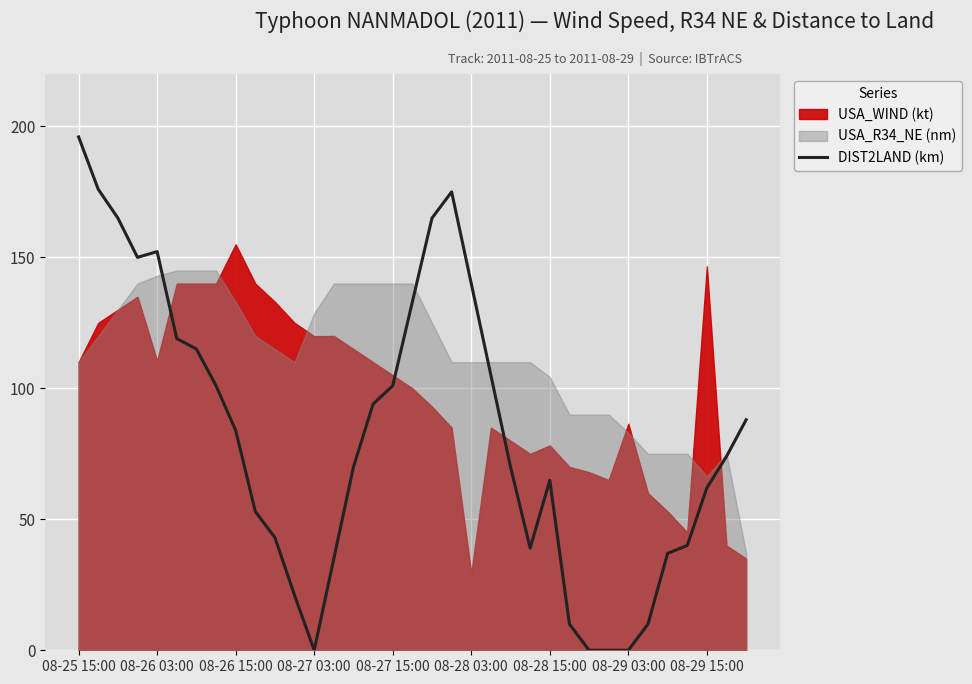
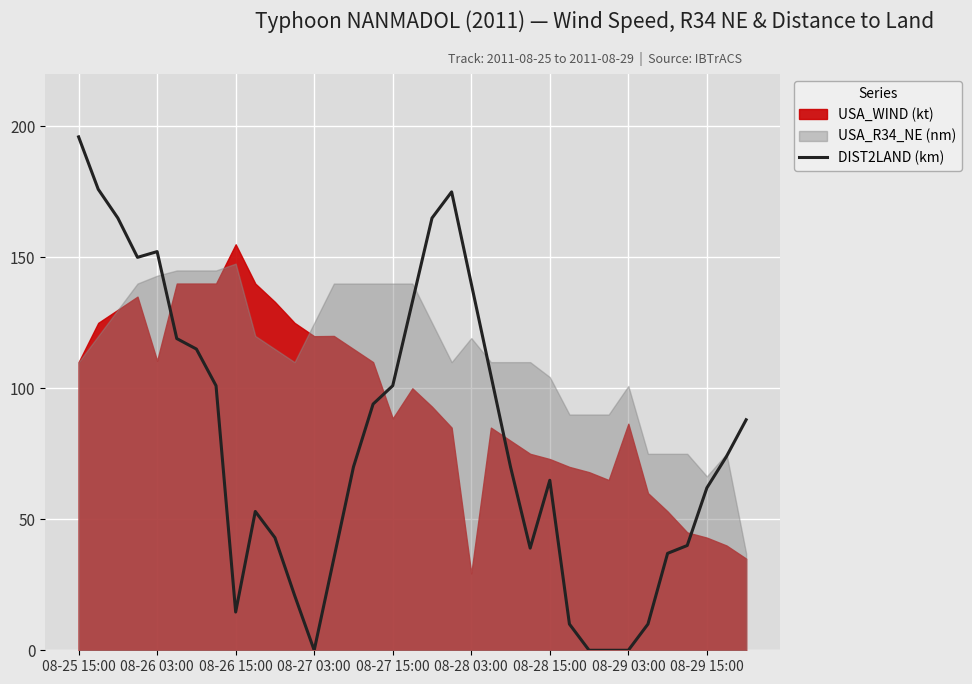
DIST2LAND (km), 08-26 15:00: 84 -> 15
USA_R34_NE (nm), 08-26 15:00: 133 -> 148
USA_R34_NE (nm), 08-27 03:00: 129 -> 125
USA_WIND (kt), 08-27 15:00: 105 -> 89
USA_R34_NE (nm), 08-28 03:00: 110 -> 119
USA_WIND (kt), 08-28 15:00: 78 -> 73
USA_R34_NE (nm), 08-29 03:00: 83 -> 101
USA_WIND (kt), 08-29 15:00: 147 -> 43
